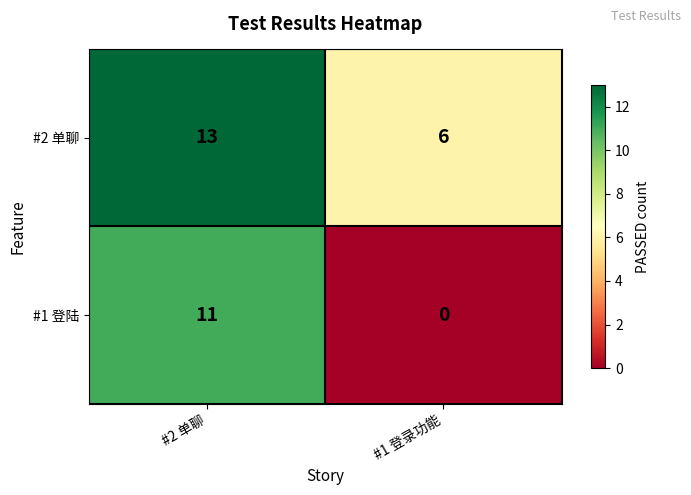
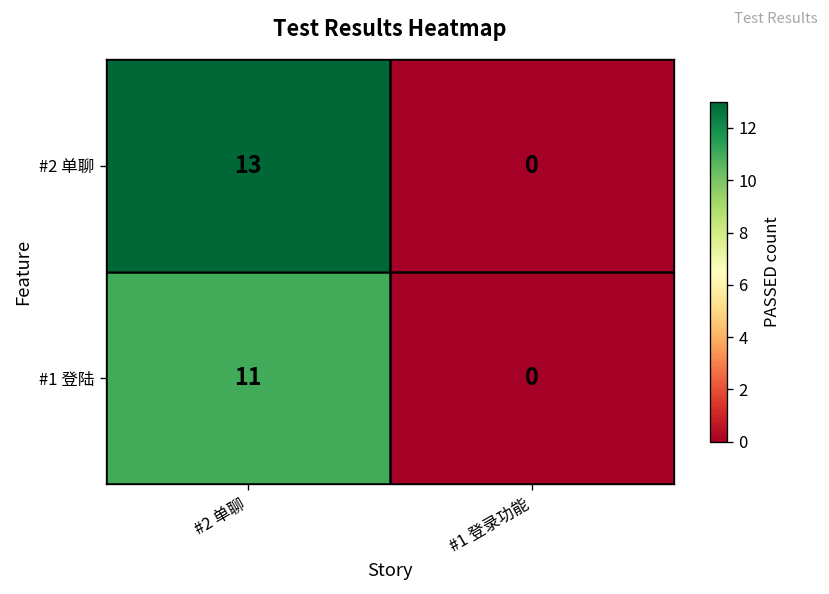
#2 单聊, #1 登录功能: 6 -> 0
